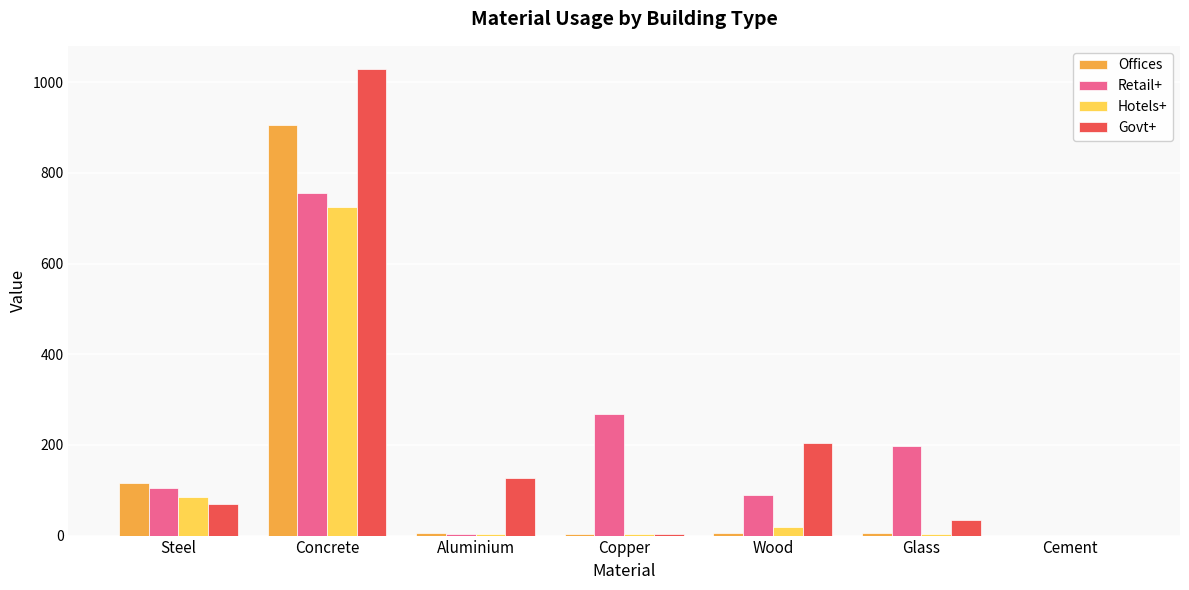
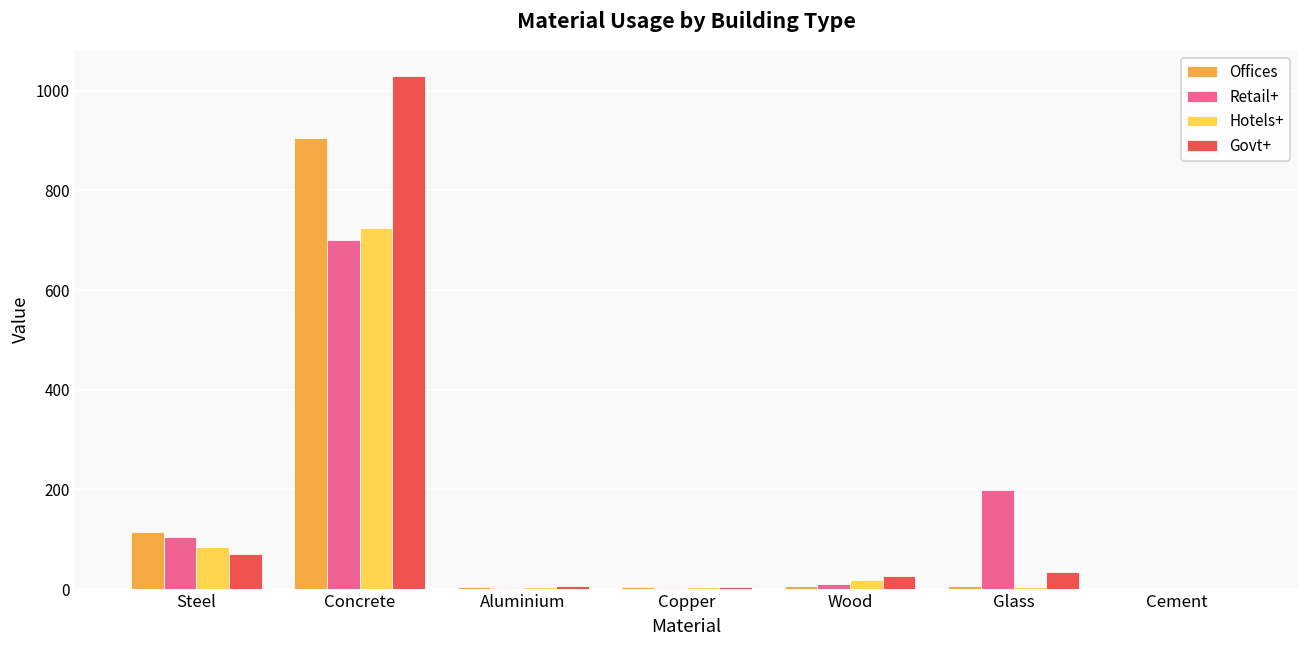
Retail+, Concrete: 760 -> 700
Govt+, Aluminium: 130 -> 10
Retail+, Copper: 270 -> 0
Retail+, Wood: 90 -> 10
Govt+, Wood: 200 -> 30
